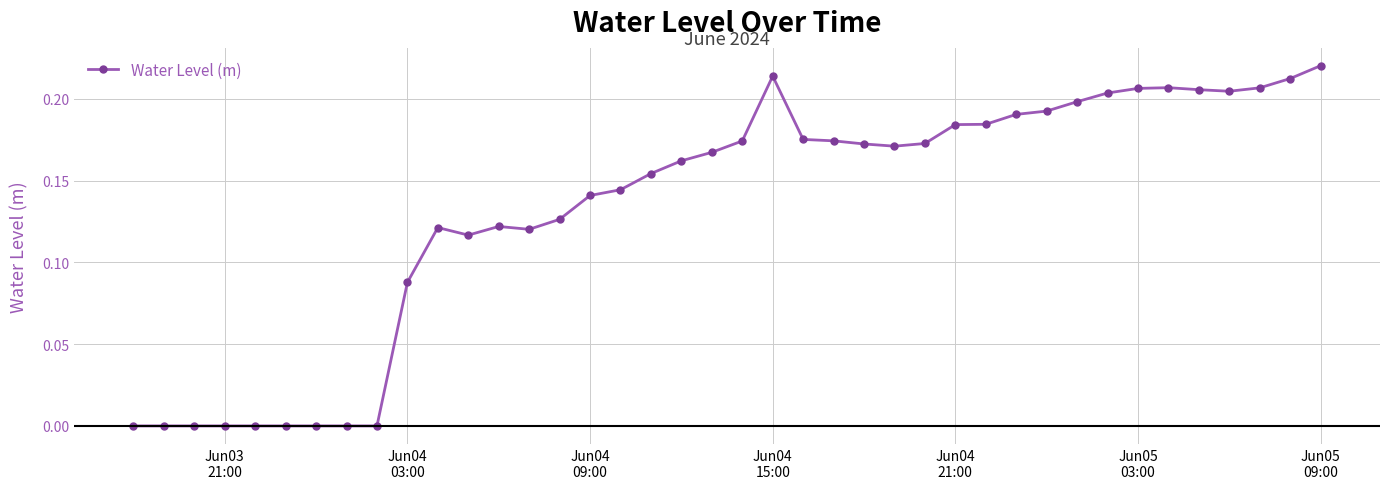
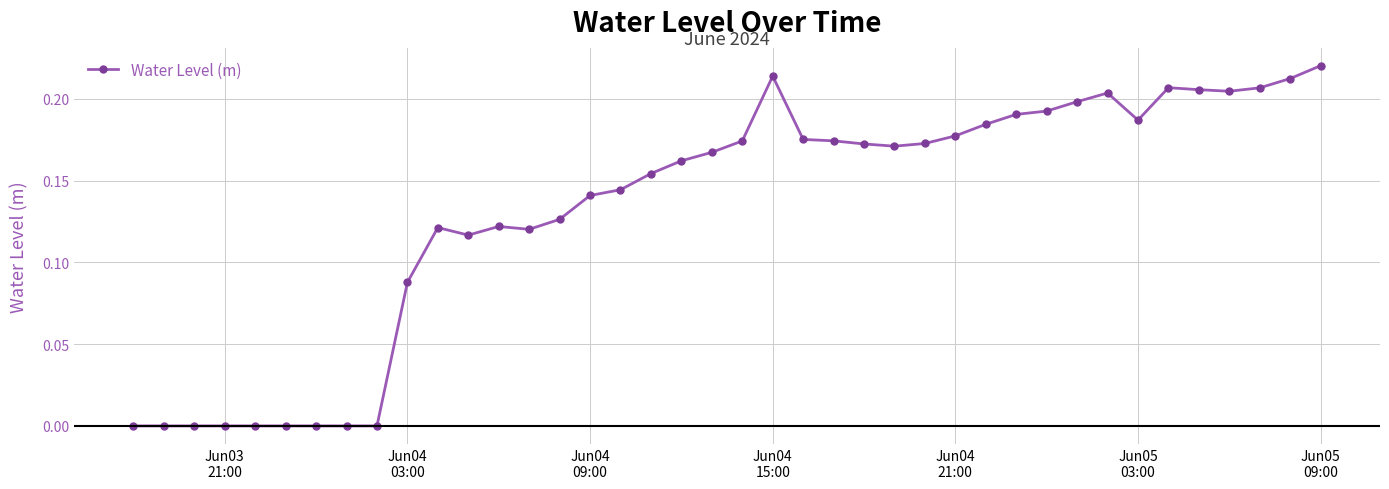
Jun04 21:00: 0.184 -> 0.177
Jun05 03:00: 0.206 -> 0.187
